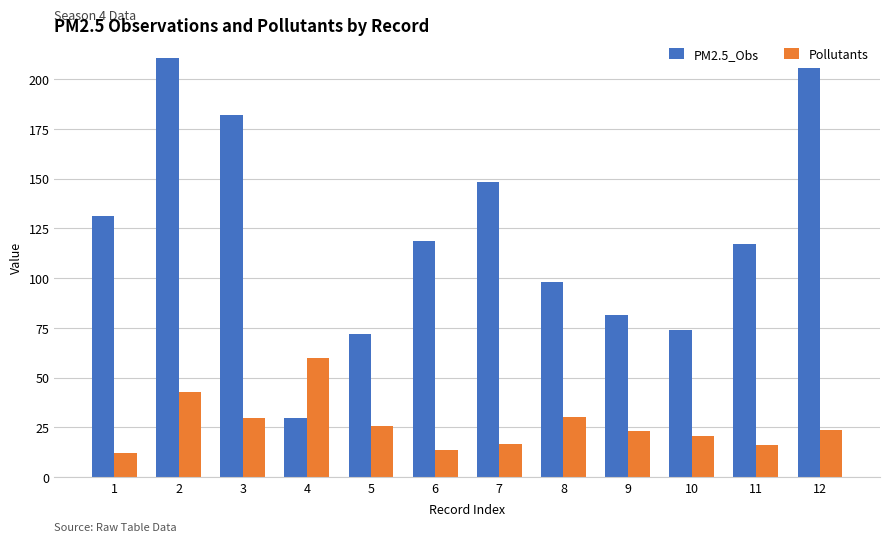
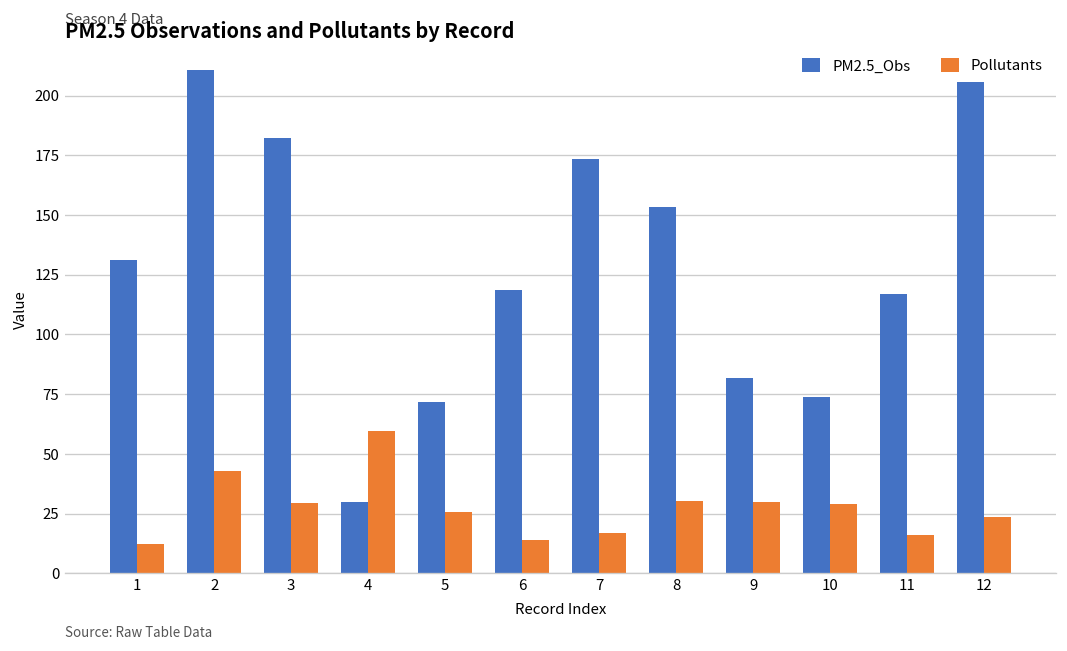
PM2.5_Obs, 7: 148 -> 174
PM2.5_Obs, 8: 98 -> 153
Pollutants, 9: 23 -> 30
Pollutants, 10: 21 -> 29
